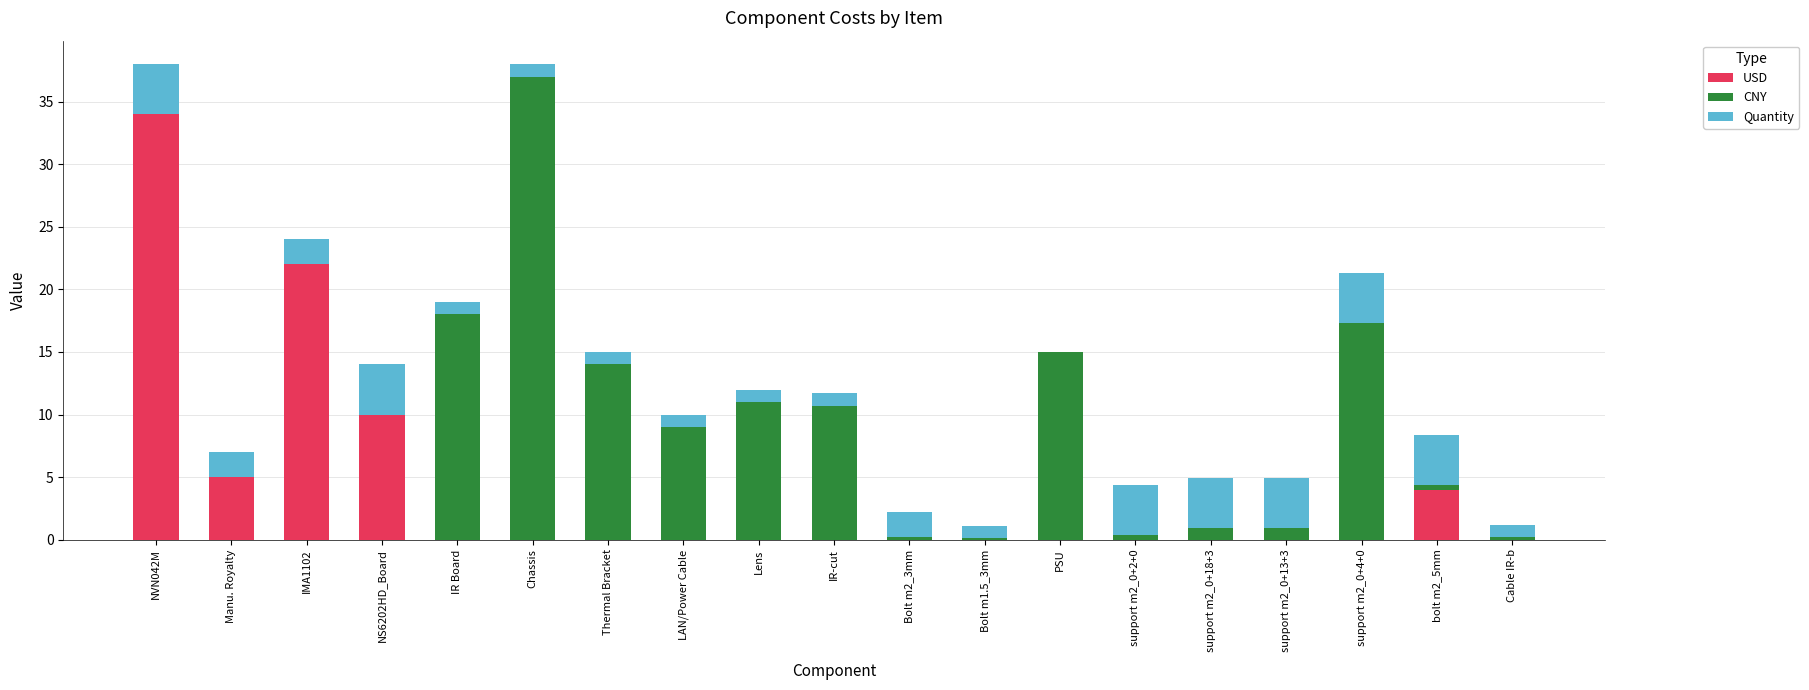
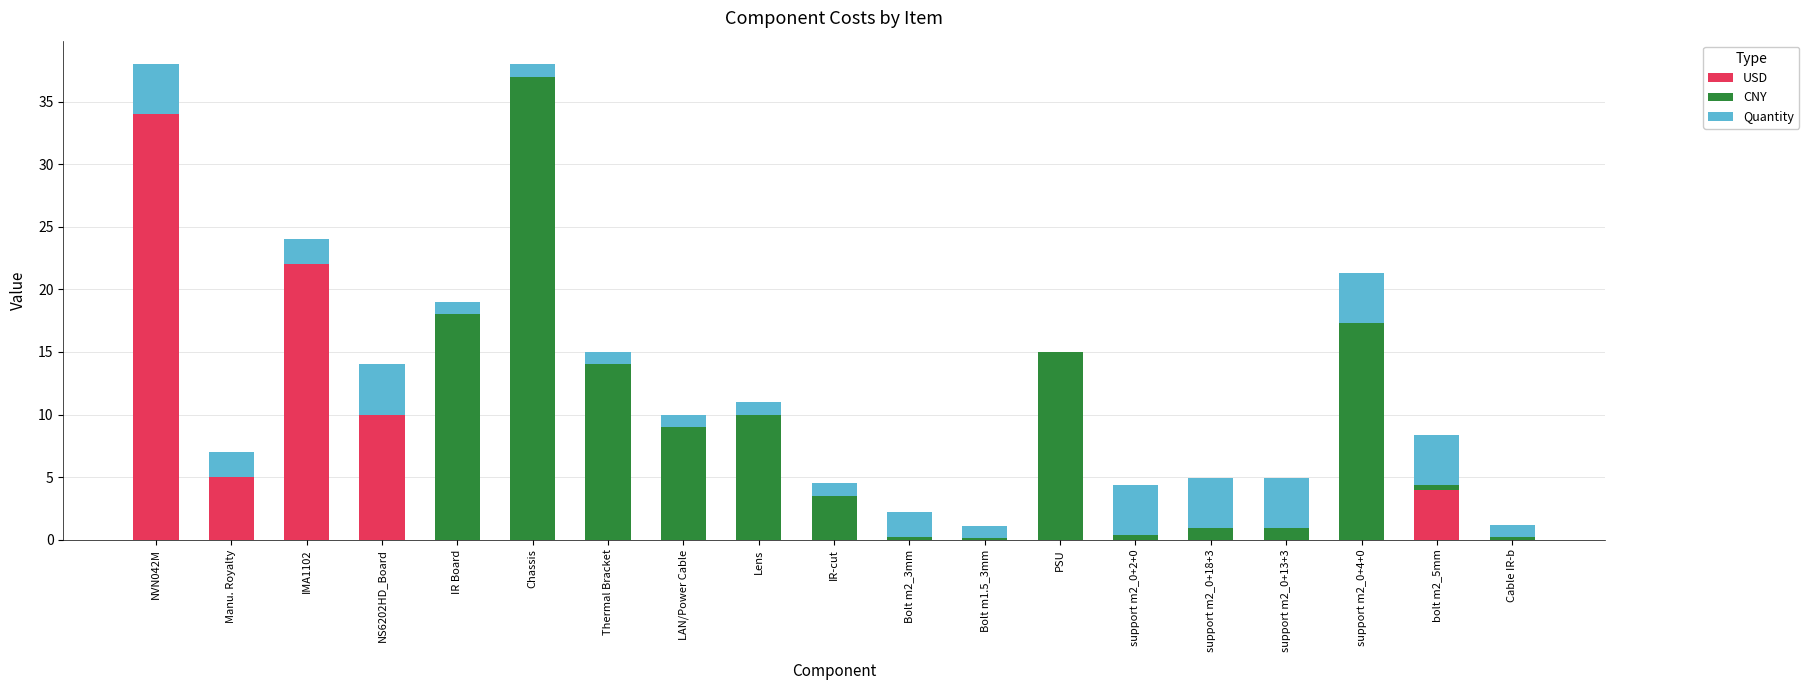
CNY, Lens: 11 -> 10
CNY, IR-cut: 10.7 -> 3.5
